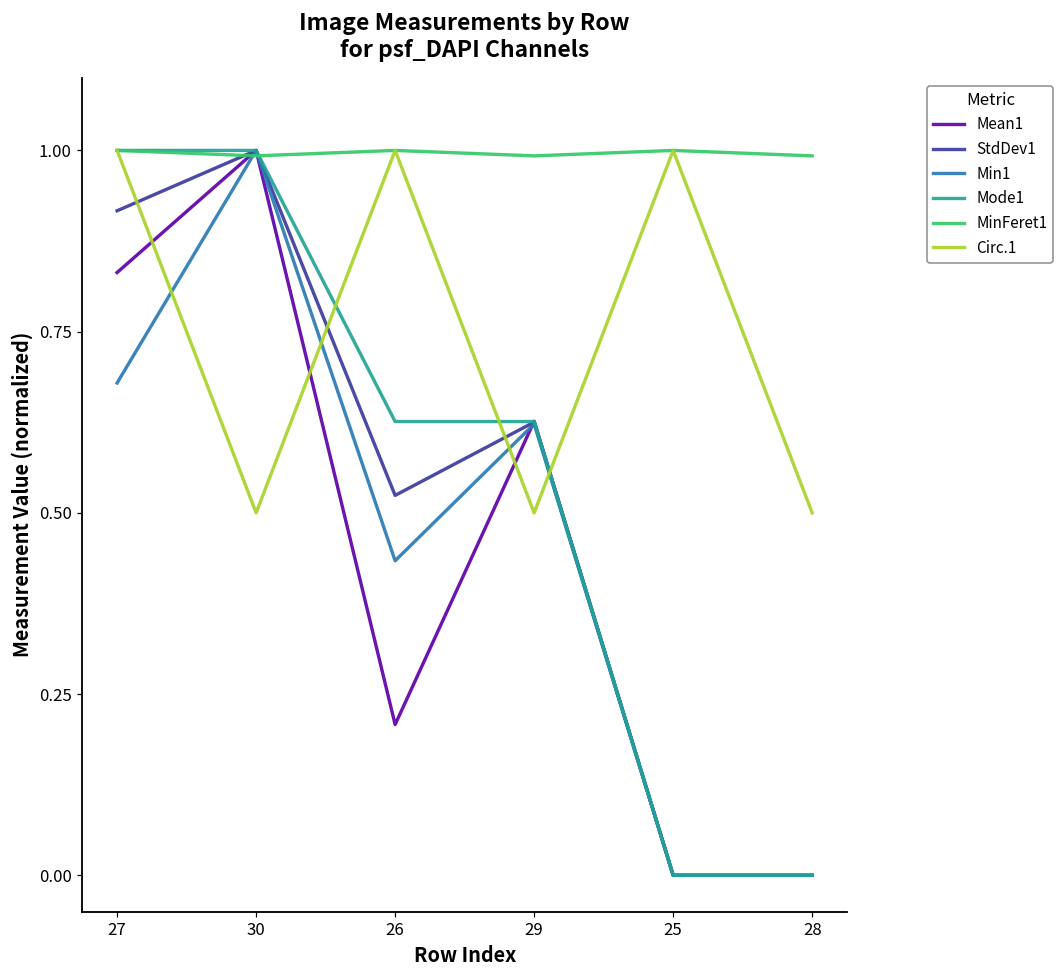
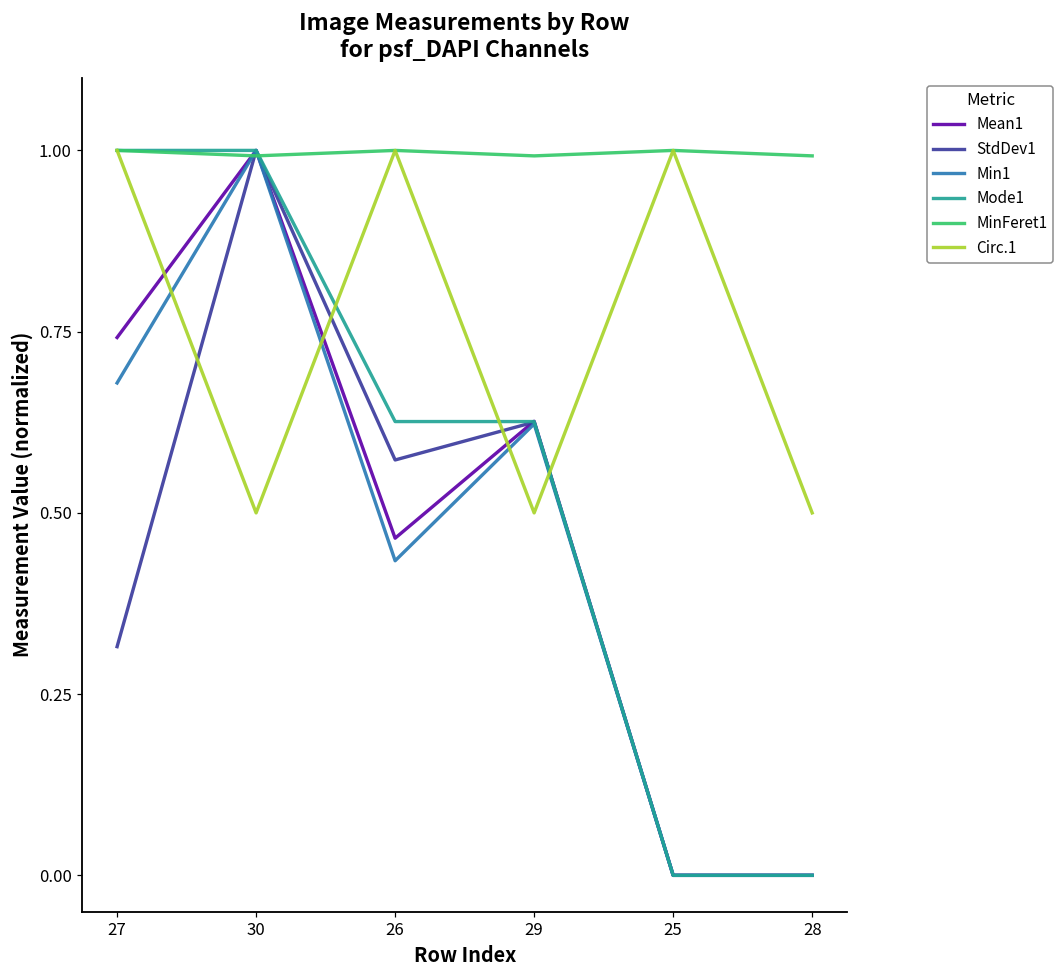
Mean1, 27: 0.83 -> 0.74
StdDev1, 27: 0.92 -> 0.32
Mean1, 26: 0.21 -> 0.47
StdDev1, 26: 0.52 -> 0.57
